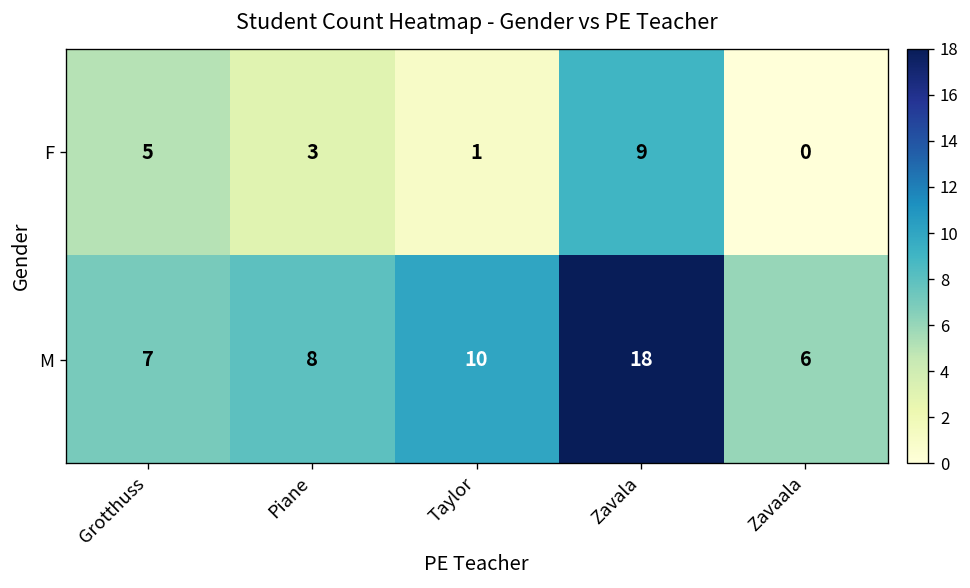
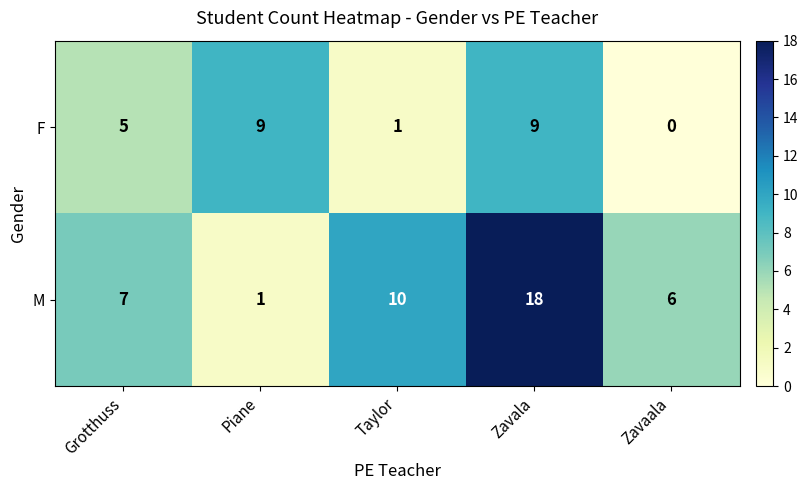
F, Piane: 3 -> 9
M, Piane: 8 -> 1
